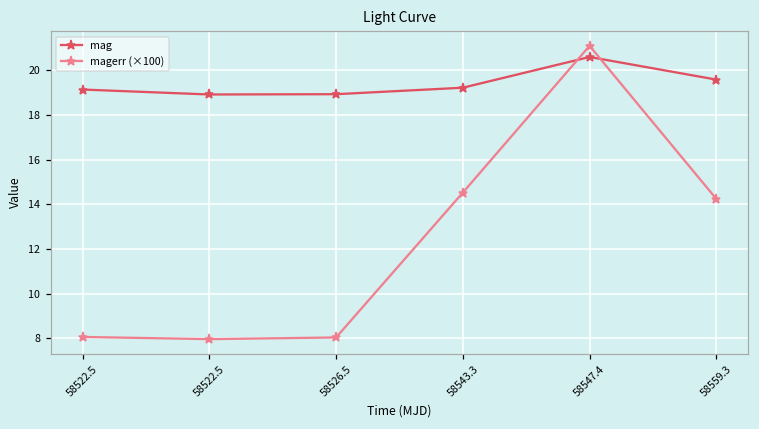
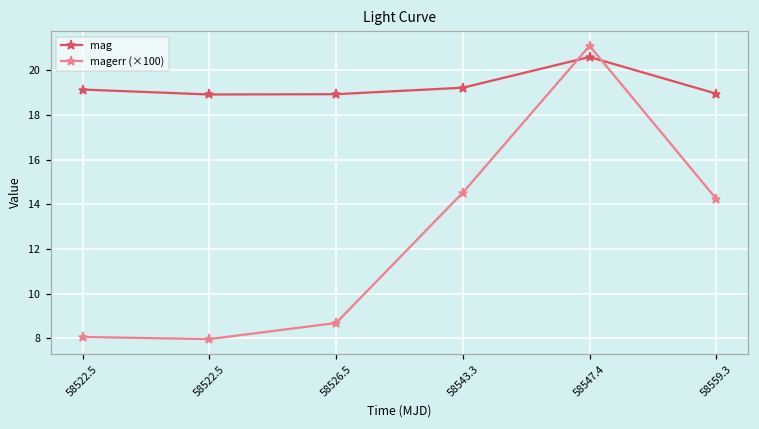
magerr (×100), 58526.5: 8.0 -> 8.7
mag, 58559.3: 19.6 -> 19.0
